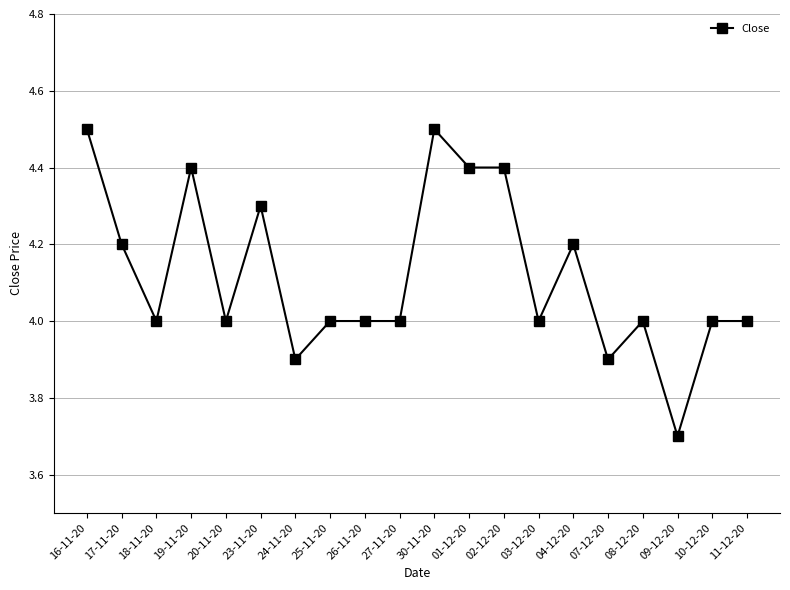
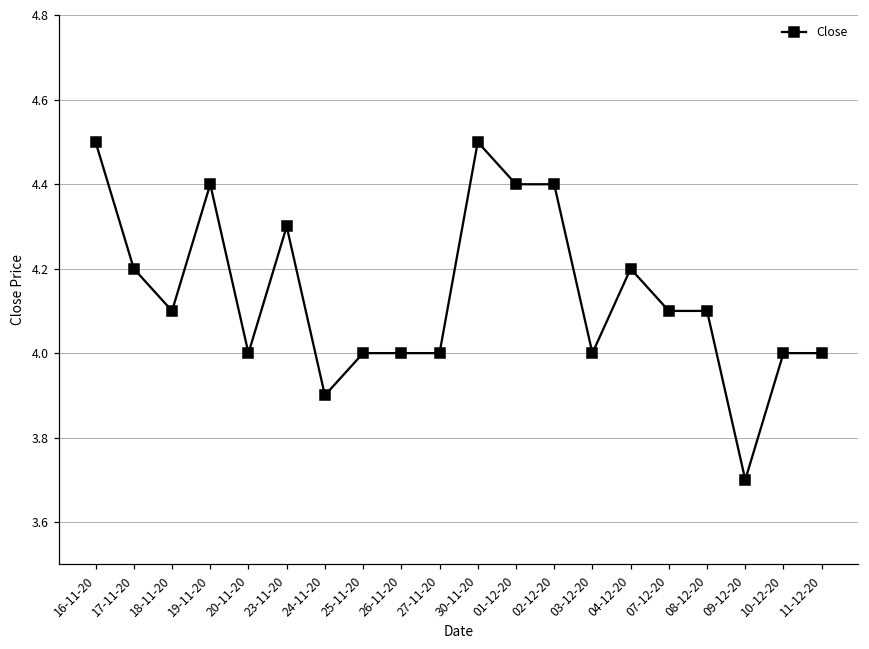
18-11-20: 4.0 -> 4.1
07-12-20: 3.9 -> 4.1
08-12-20: 4.0 -> 4.1
